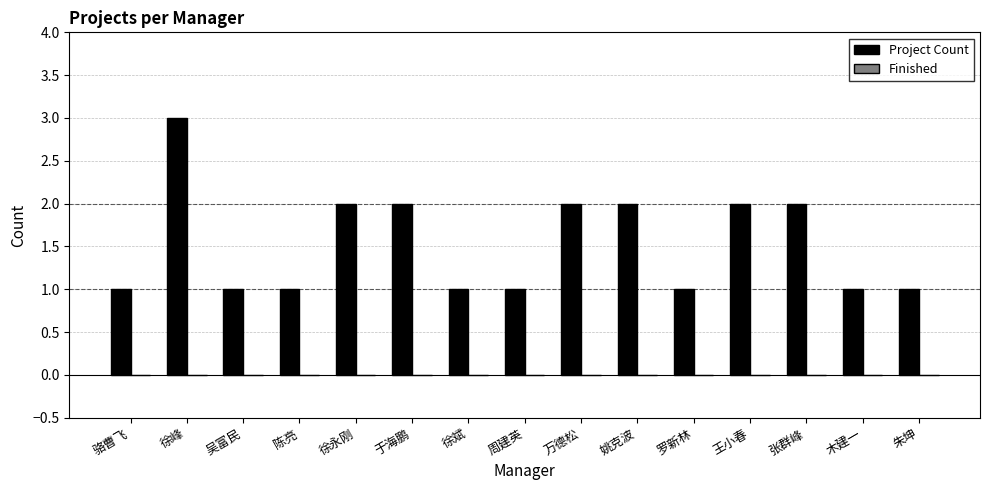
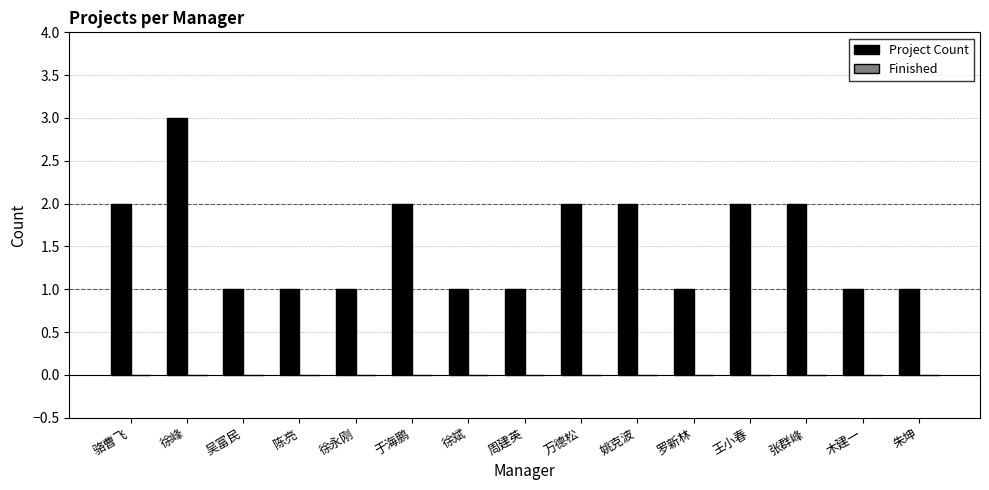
Project Count, 骆曹飞: 1 -> 2
Project Count, 徐永刚: 2 -> 1
